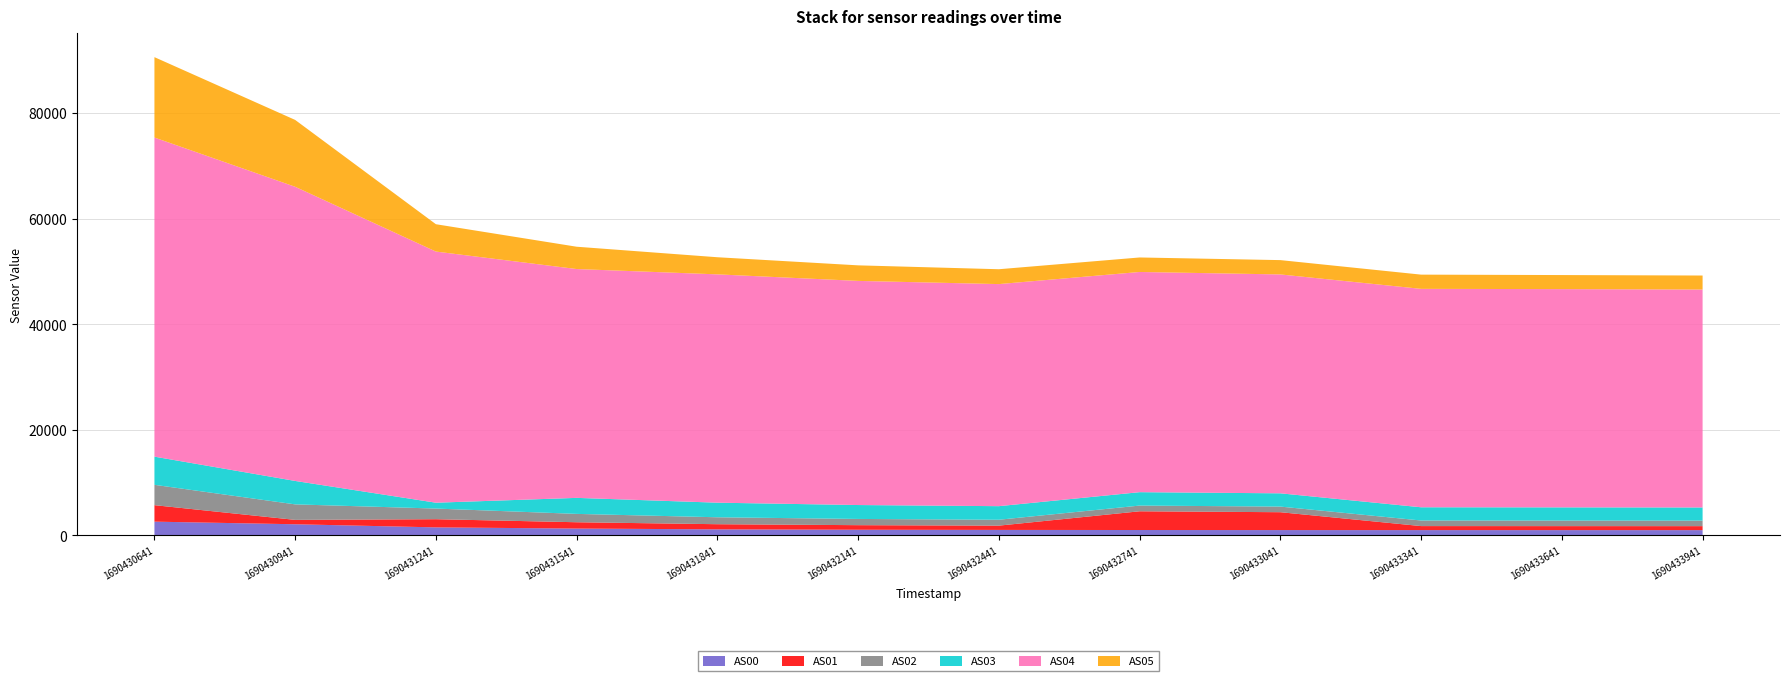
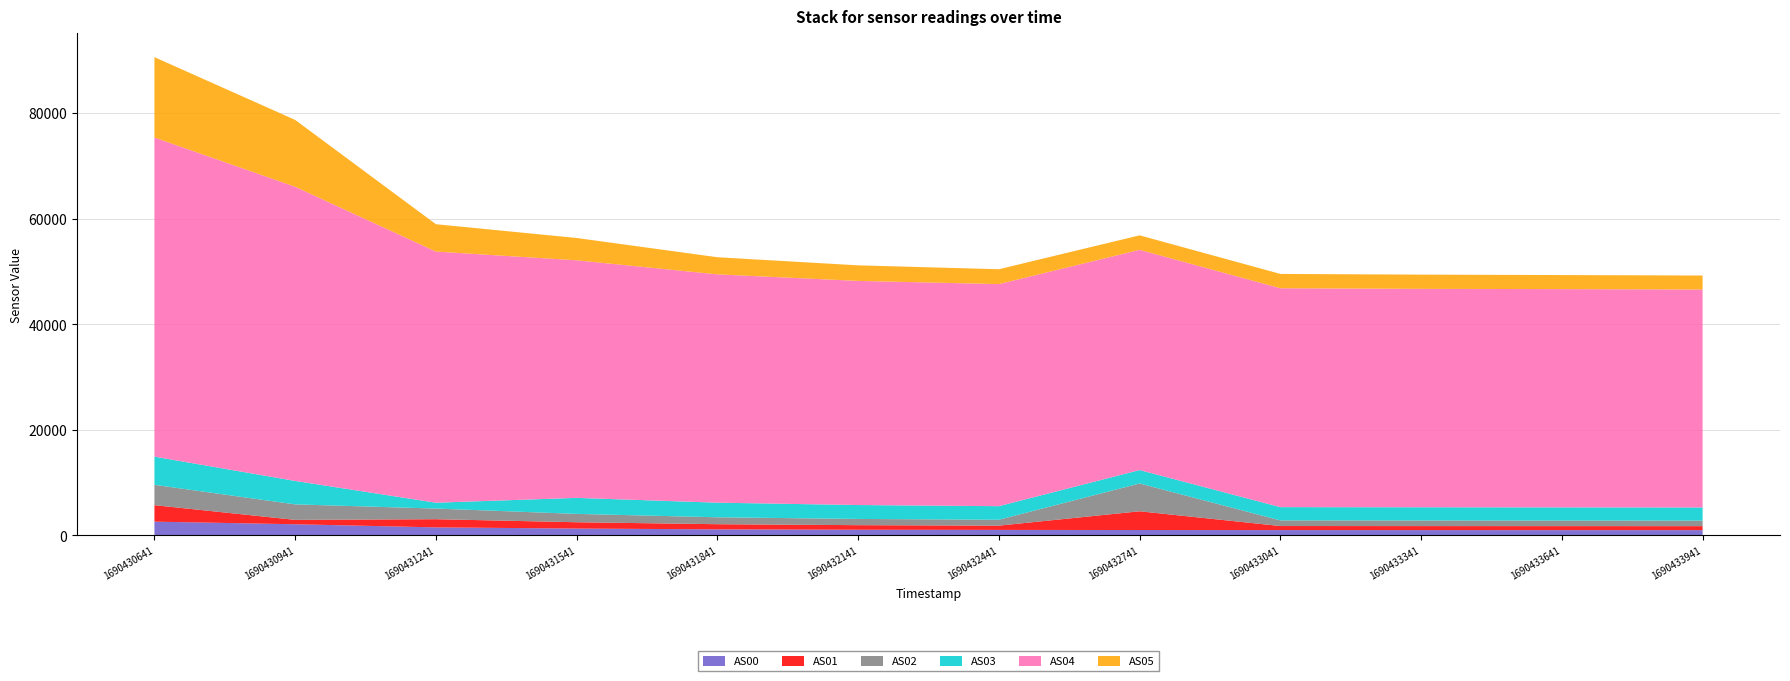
AS04, 1690431541: 43000 -> 45000
AS02, 1690432741: 1000 -> 5000
AS01, 1690433041: 3000 -> 1000
